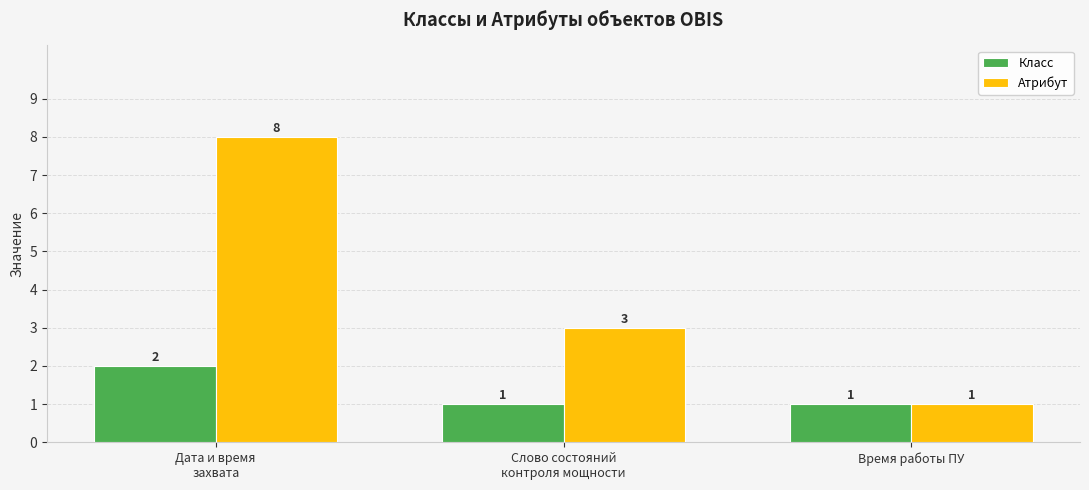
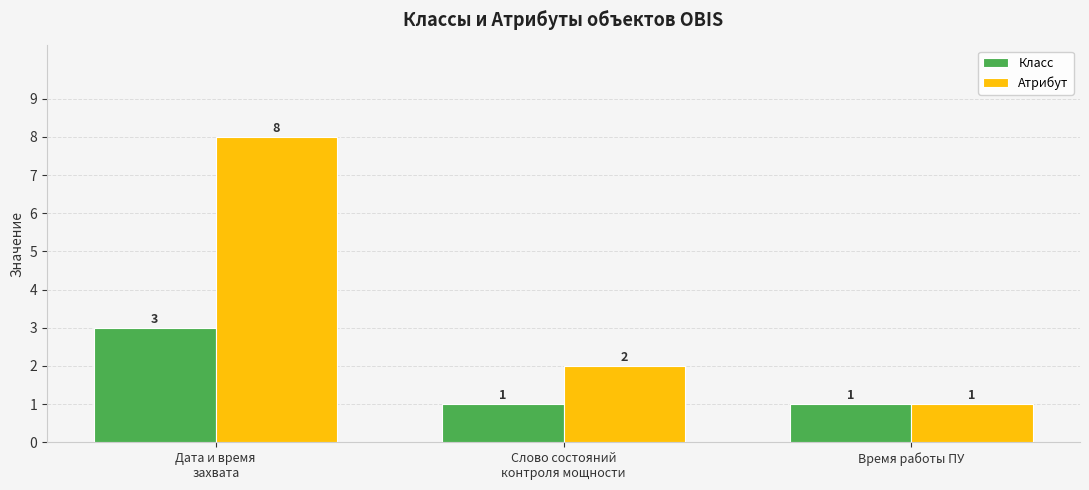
Класс, Дата и время захвата: 2 -> 3
Атрибут, Слово состояний контроля мощности: 3 -> 2
